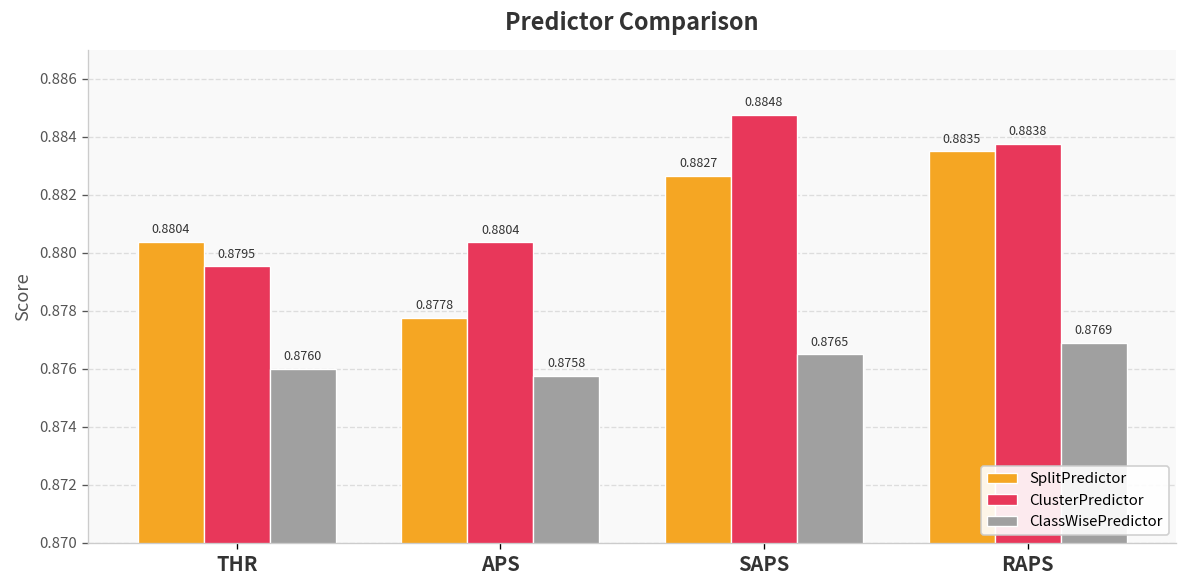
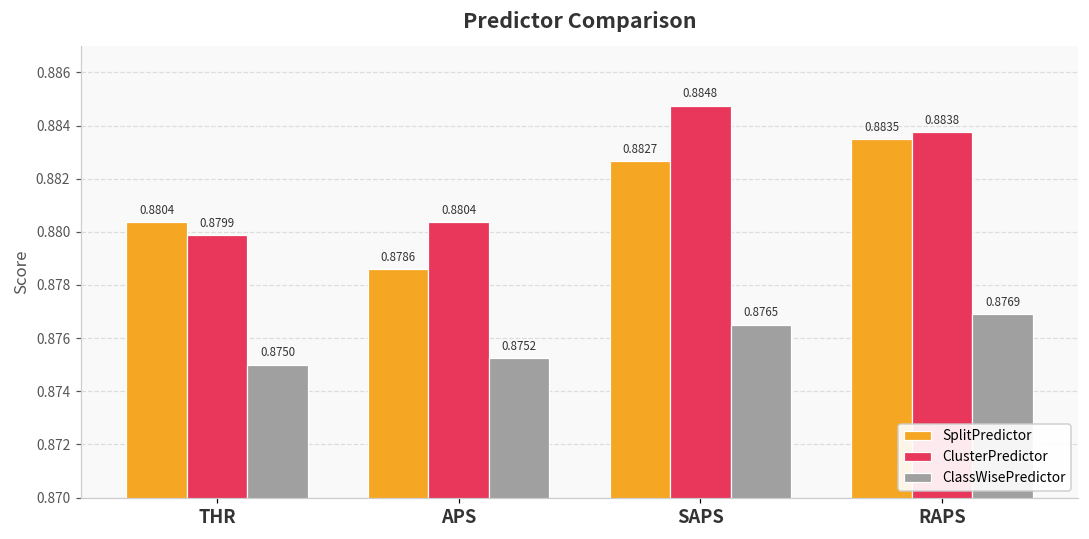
ClusterPredictor, THR: 0.8795 -> 0.8799
ClassWisePredictor, THR: 0.8760 -> 0.8750
SplitPredictor, APS: 0.8778 -> 0.8786
ClassWisePredictor, APS: 0.8758 -> 0.8752
